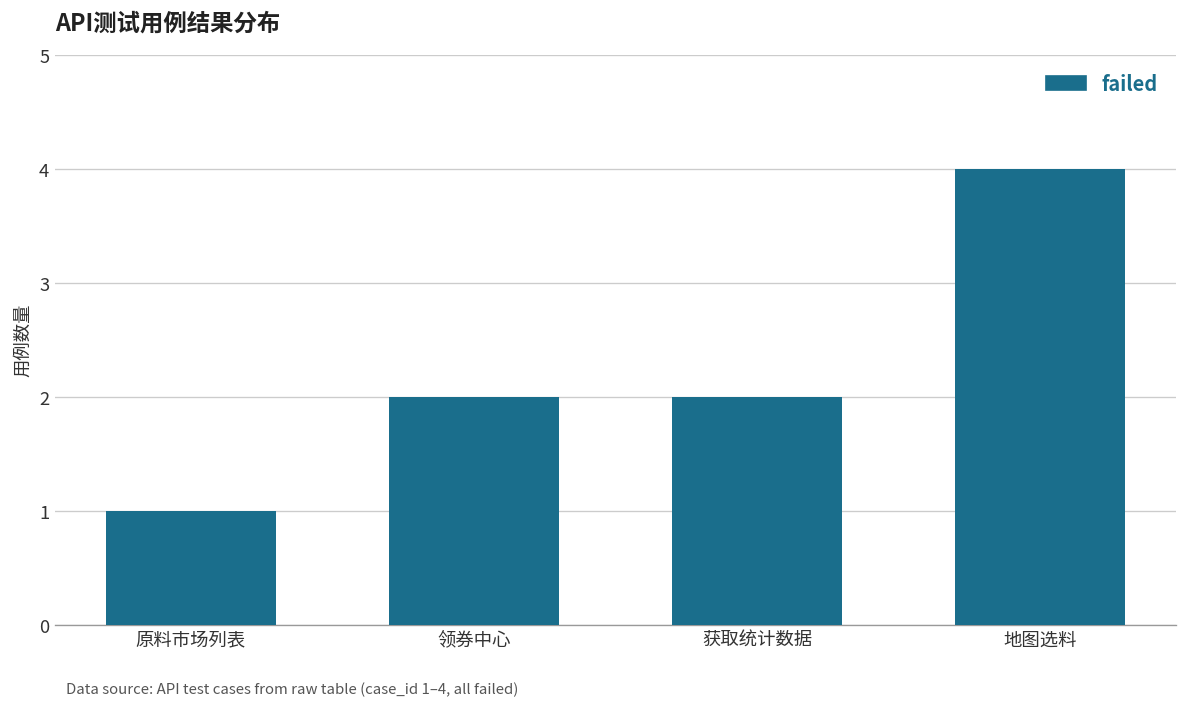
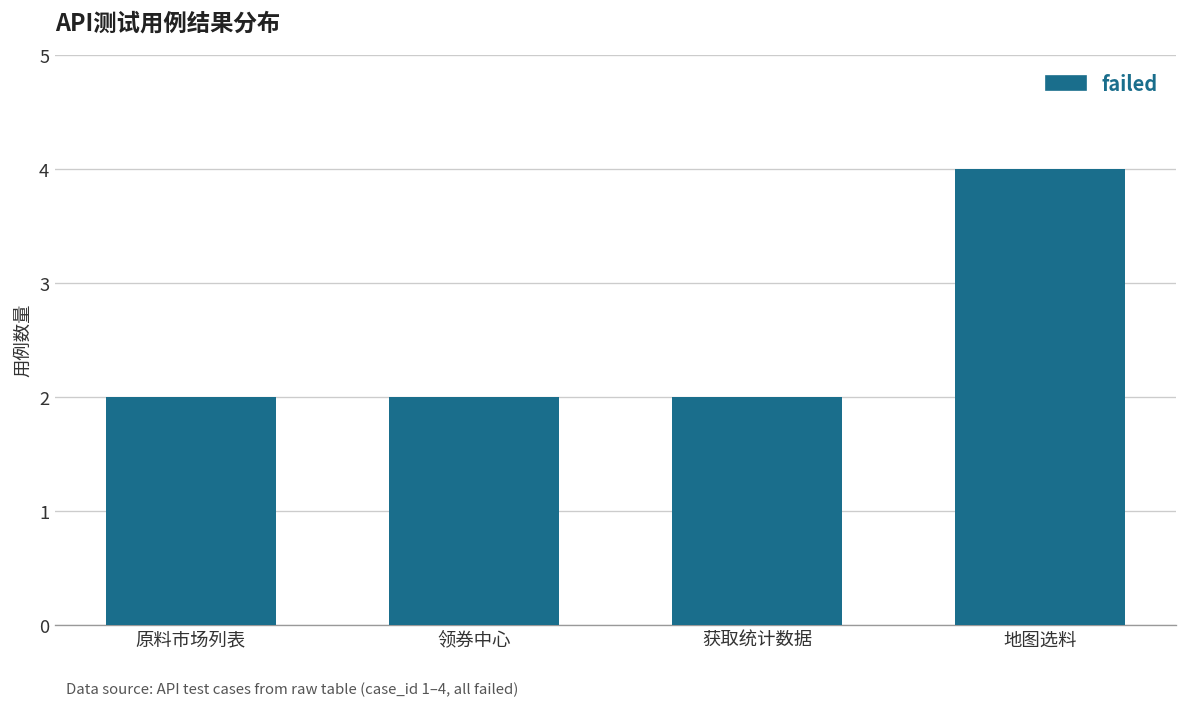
原料市场列表: 1 -> 2
